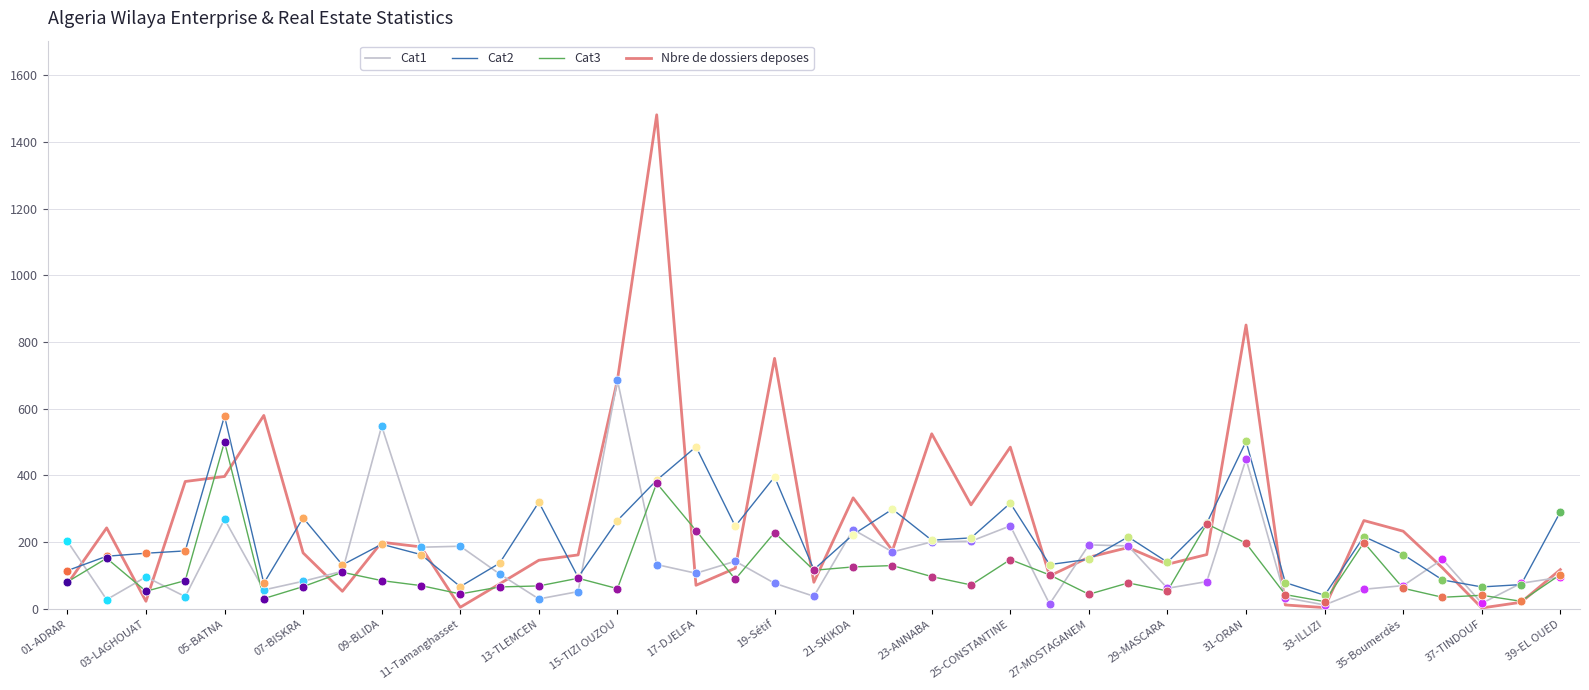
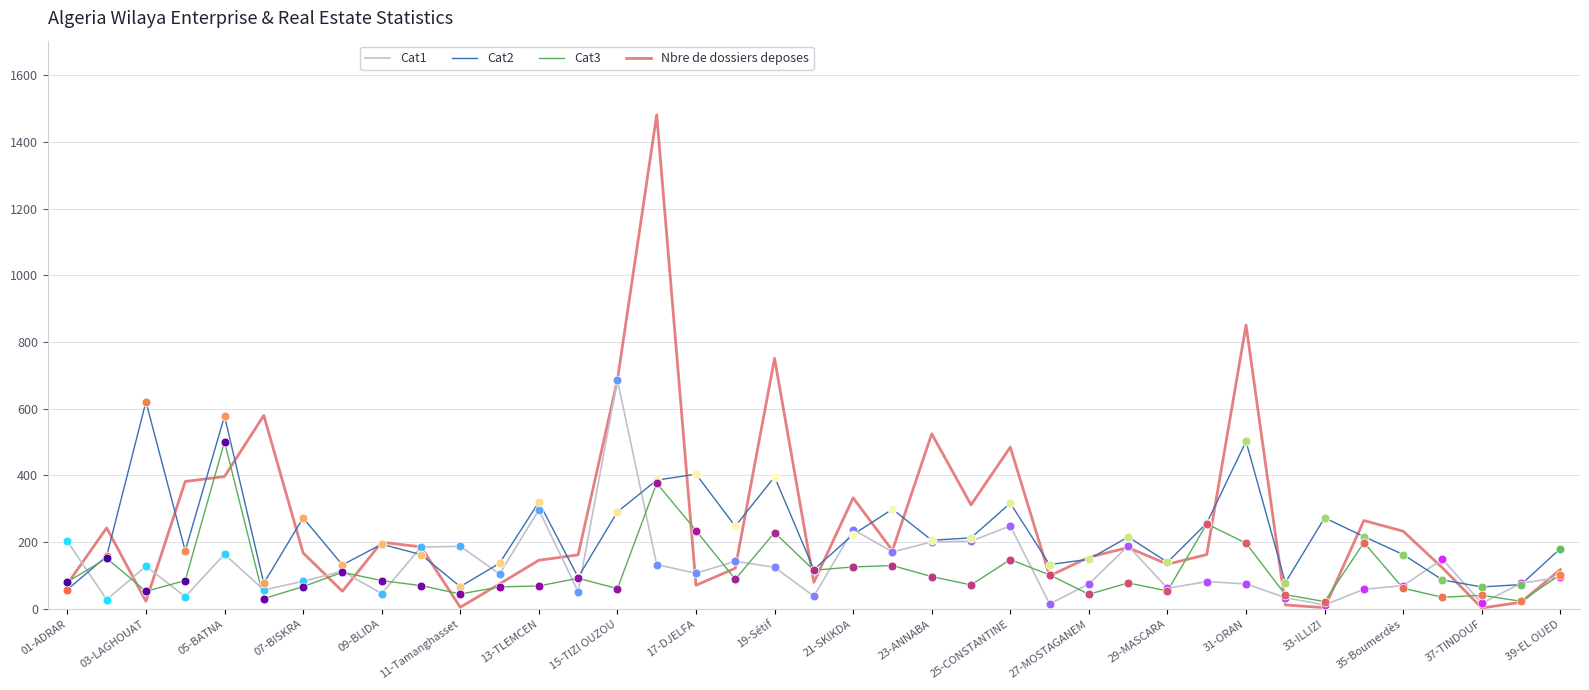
Cat2, 01-ADRAR: 120 -> 60
Cat1, 03-LAGHOUAT: 100 -> 130
Cat2, 03-LAGHOUAT: 170 -> 620
Cat1, 05-BATNA: 270 -> 160
Cat1, 09-BLIDA: 550 -> 50
Cat1, 13-TLEMCEN: 30 -> 300
Cat2, 15-TIZI OUZOU: 270 -> 290
Cat2, 17-DJELFA: 490 -> 400
Cat1, 19-Sétif: 80 -> 130
Cat1, 27-MOSTAGANEM: 190 -> 80
Cat1, 31-ORAN: 450 -> 80
Cat2, 33-ILLIZI: 40 -> 270
Cat2, 39-EL OUED: 290 -> 180
